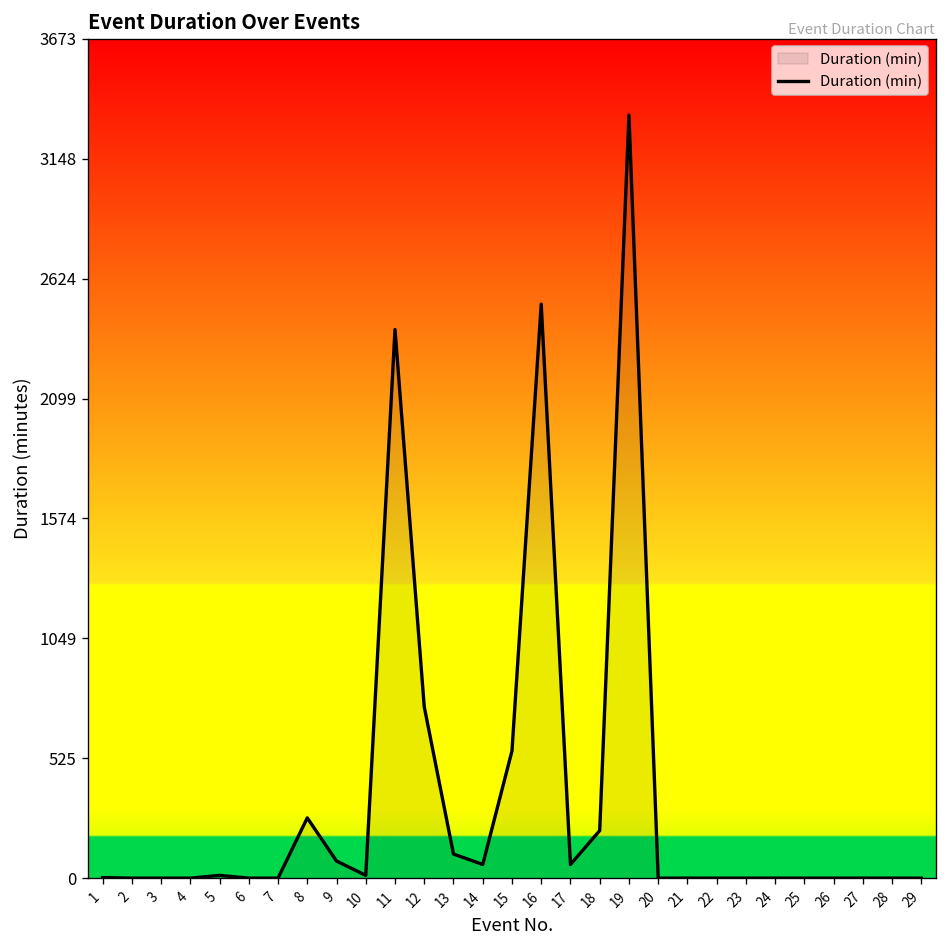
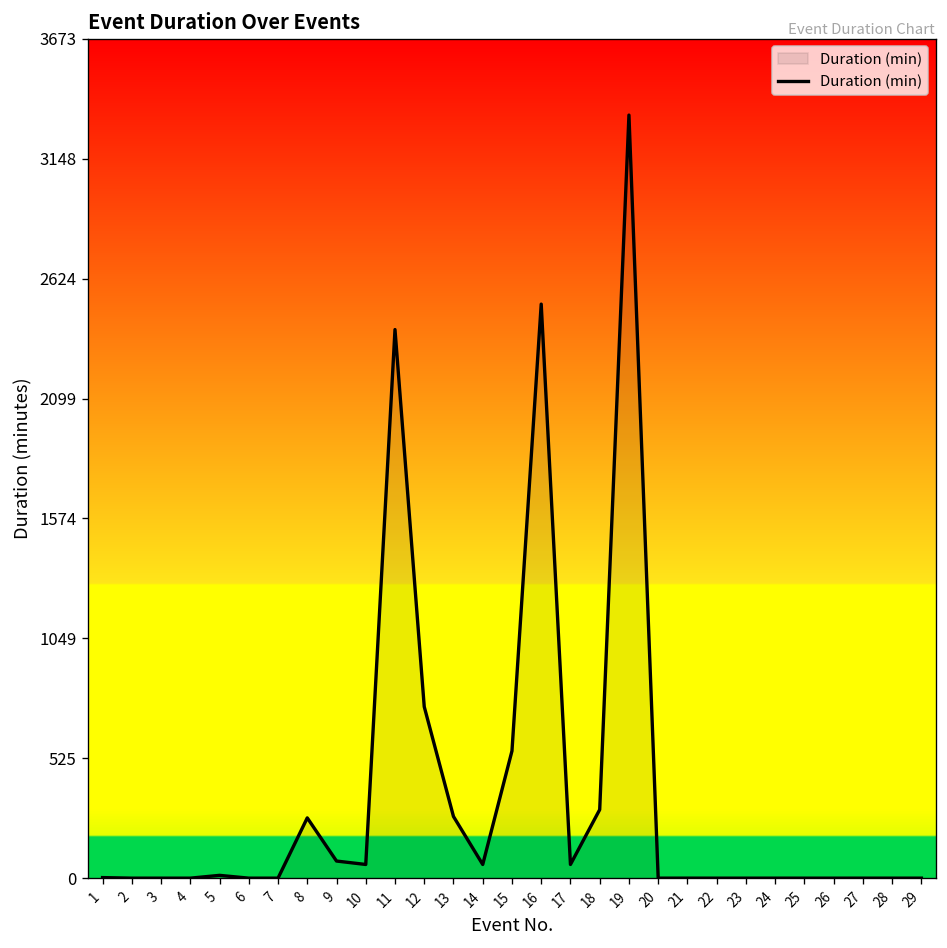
10: 10 -> 60
13: 110 -> 270
18: 210 -> 300
